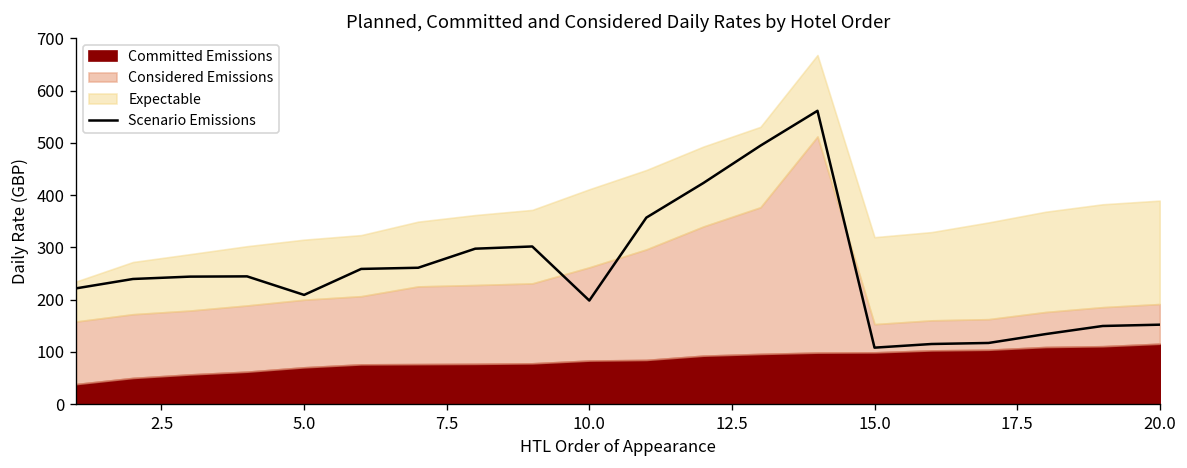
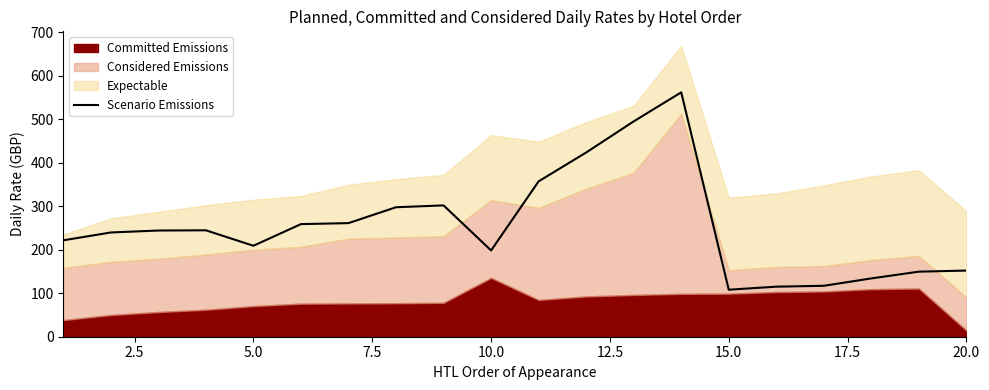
Committed Emissions, 10.0: 80 -> 140
Committed Emissions, 20.0: 120 -> 10
